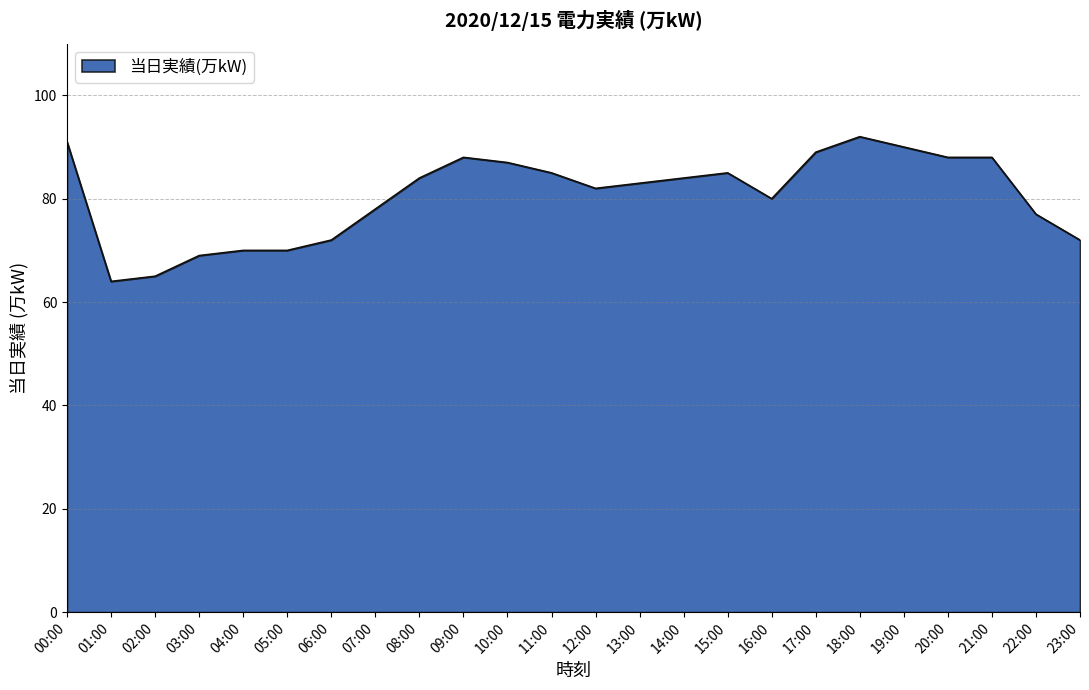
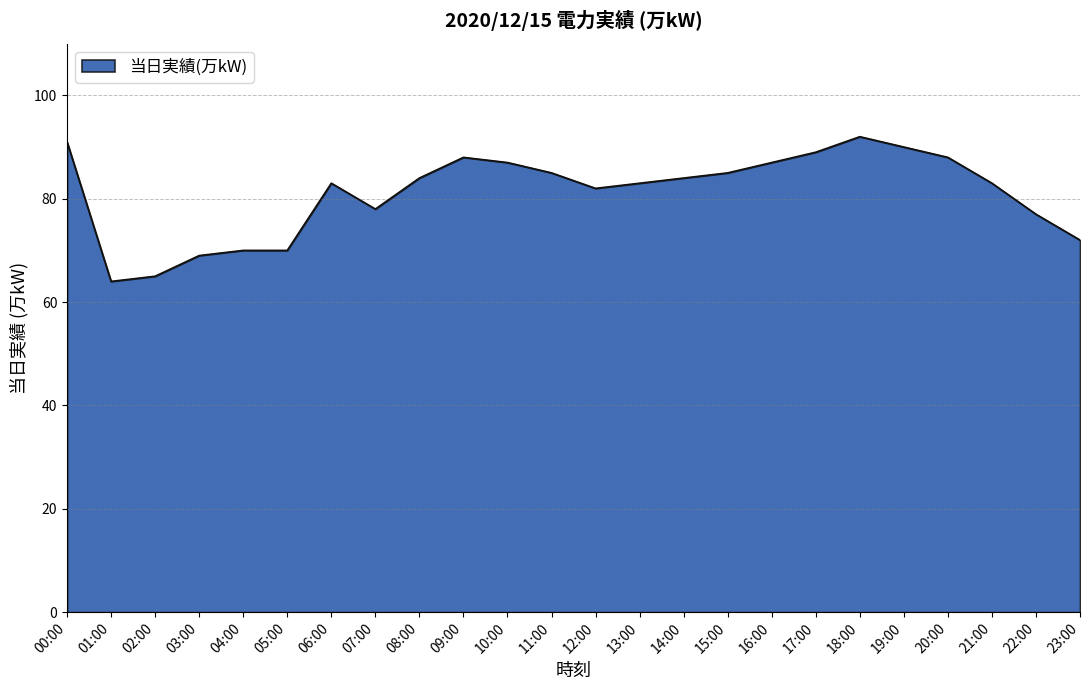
06:00: 72 -> 83
16:00: 80 -> 87
21:00: 88 -> 83
